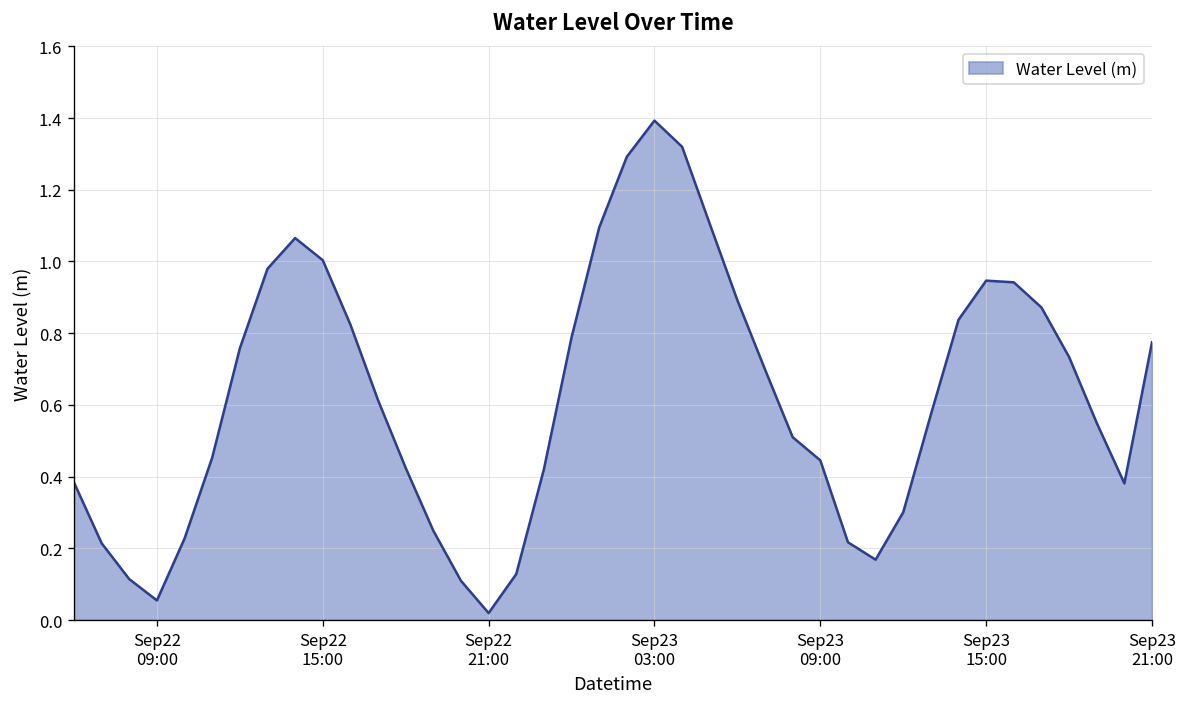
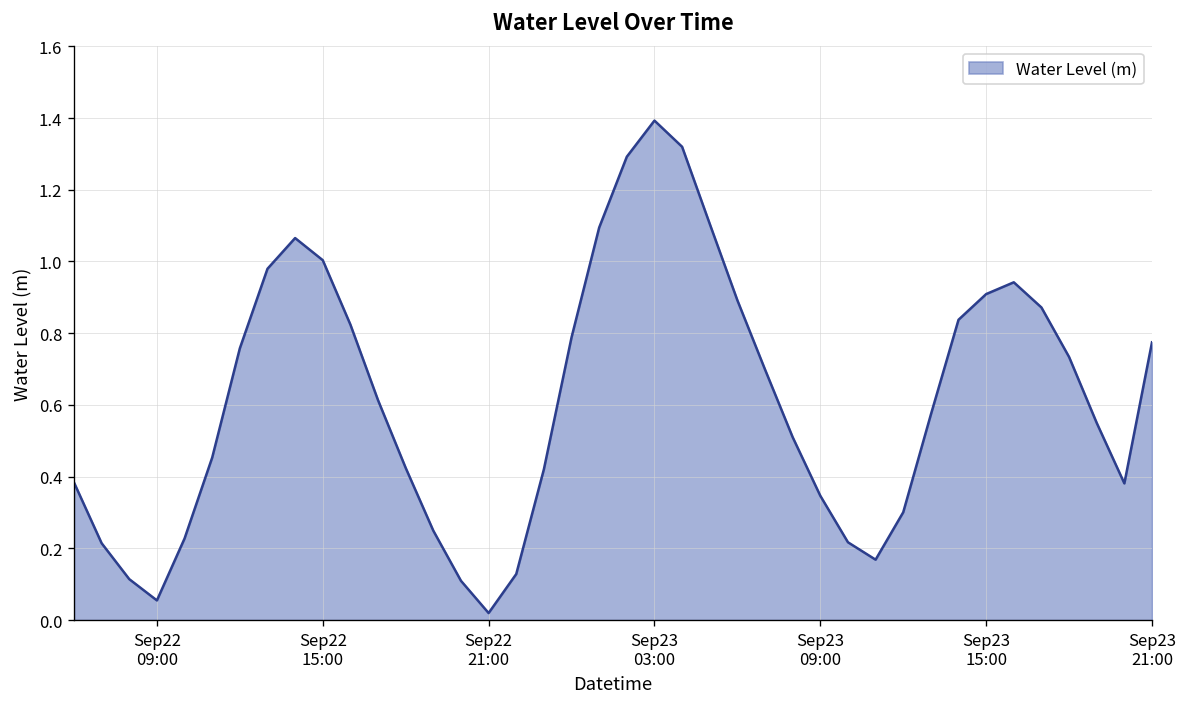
Sep23 09:00: 0.45 -> 0.35
Sep23 15:00: 0.95 -> 0.91
